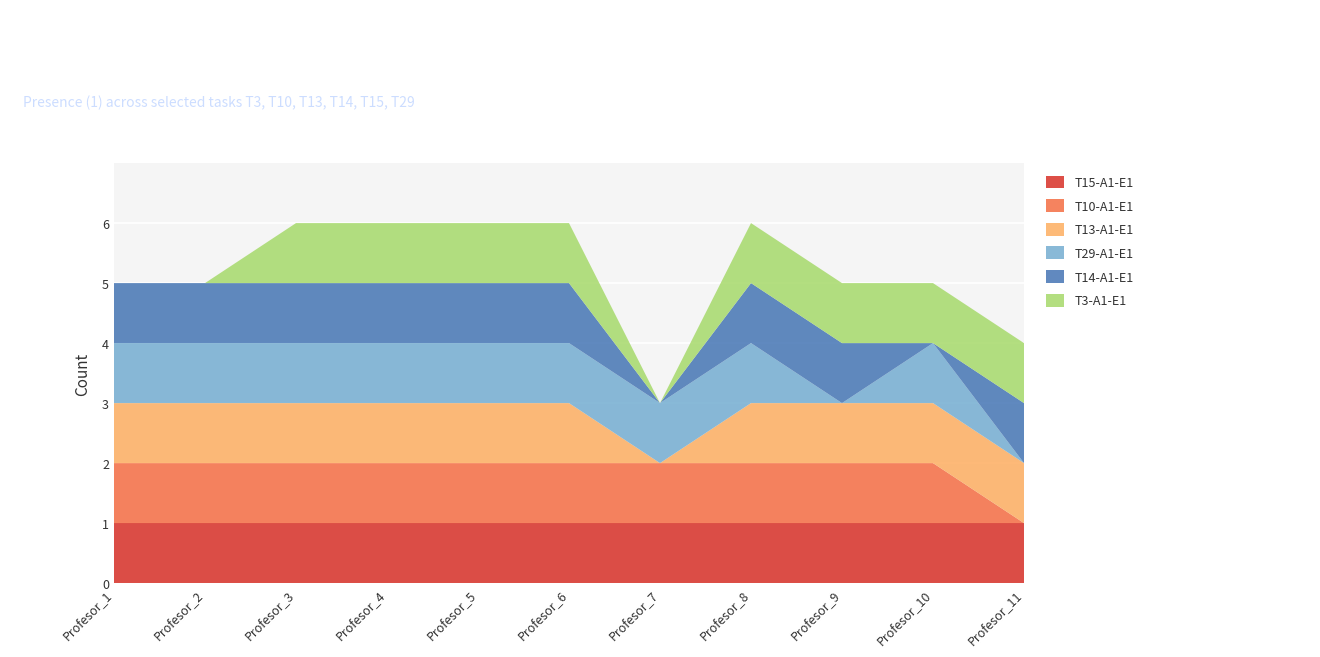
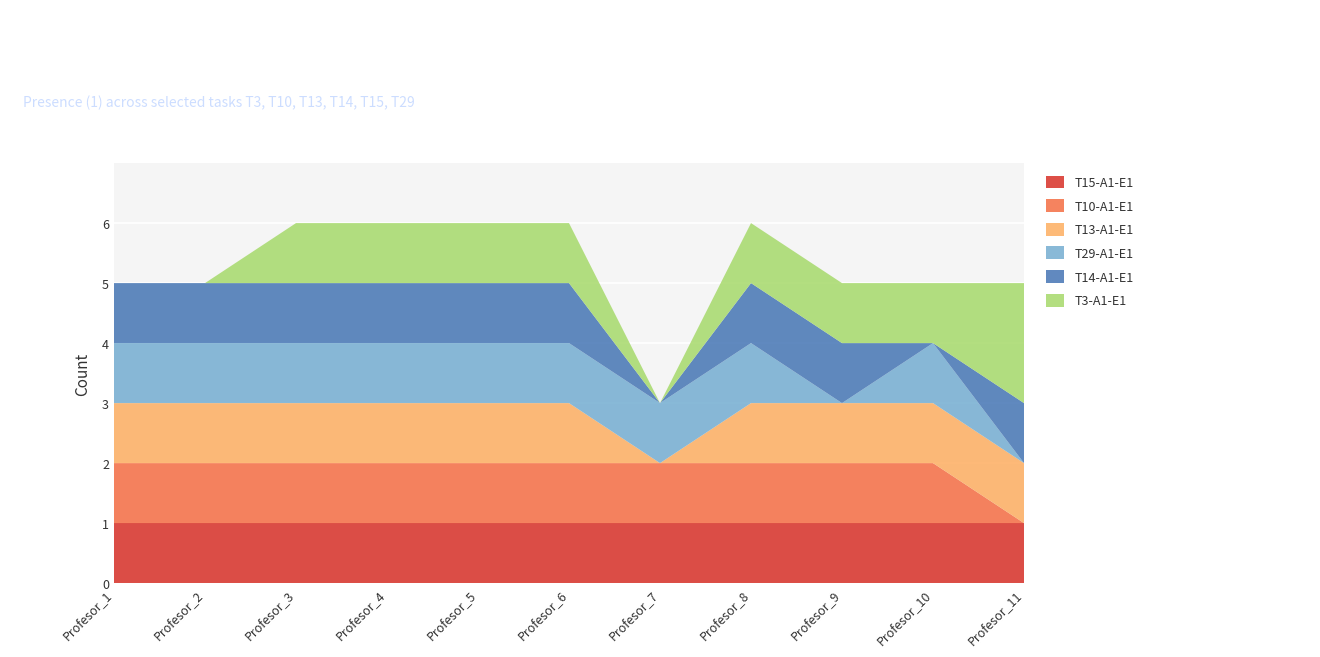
T3-A1-E1, Profesor_11: 1 -> 2
